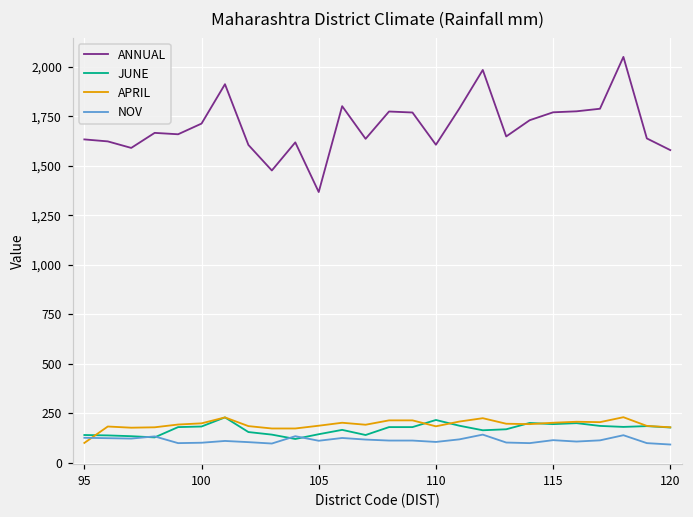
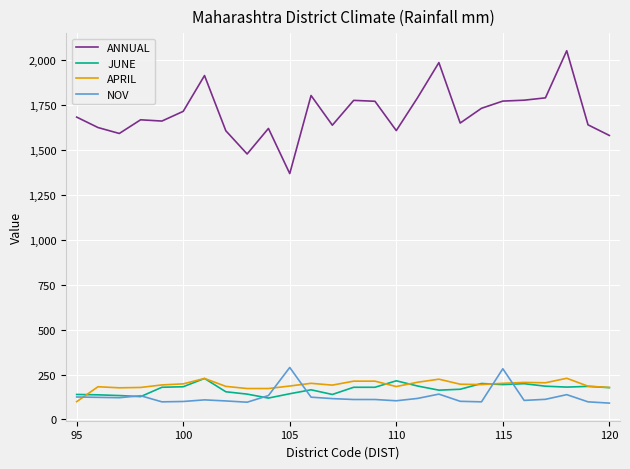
ANNUAL, 95: 1,630 -> 1,680
NOV, 105: 110 -> 290
NOV, 115: 110 -> 280
